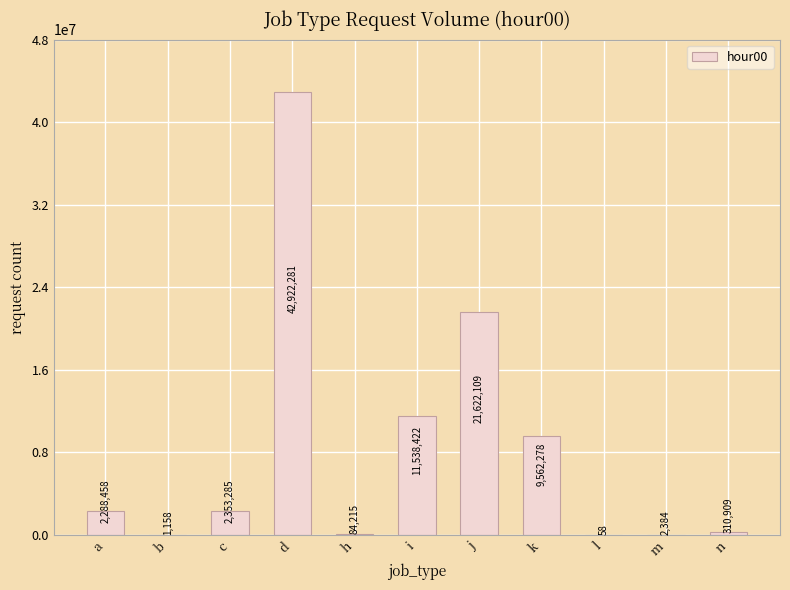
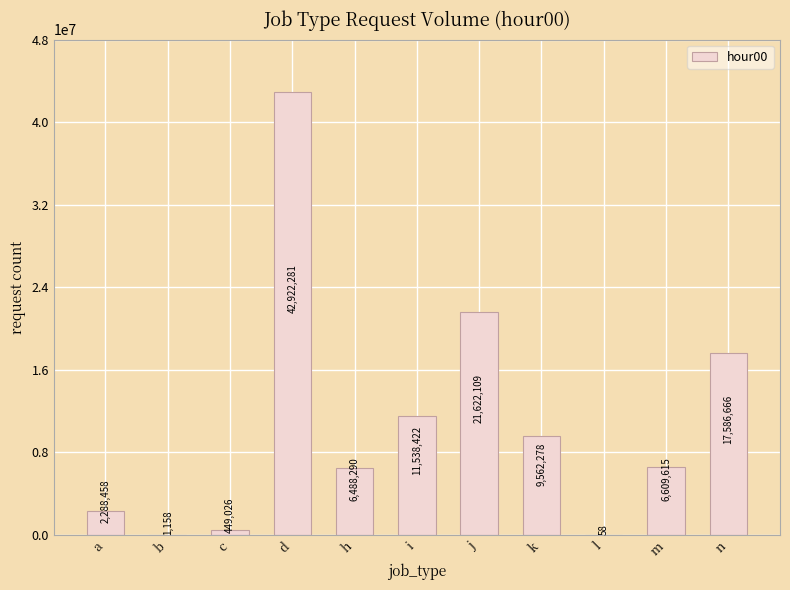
c: 2,353,285 -> 449,026
h: 84,215 -> 6,488,290
m: 2,384 -> 6,609,615
n: 310,909 -> 17,586,666
